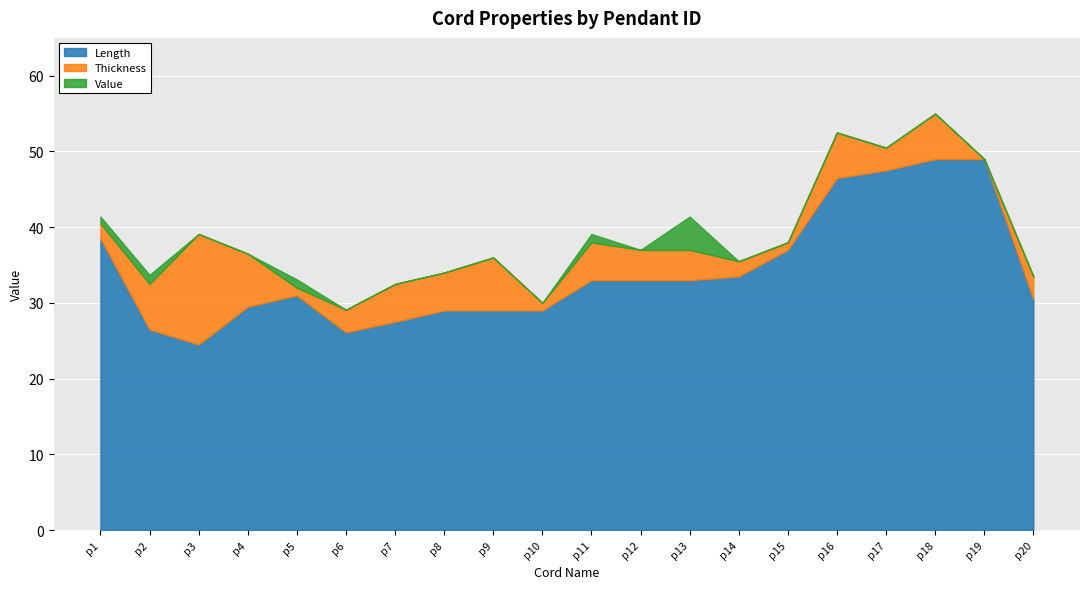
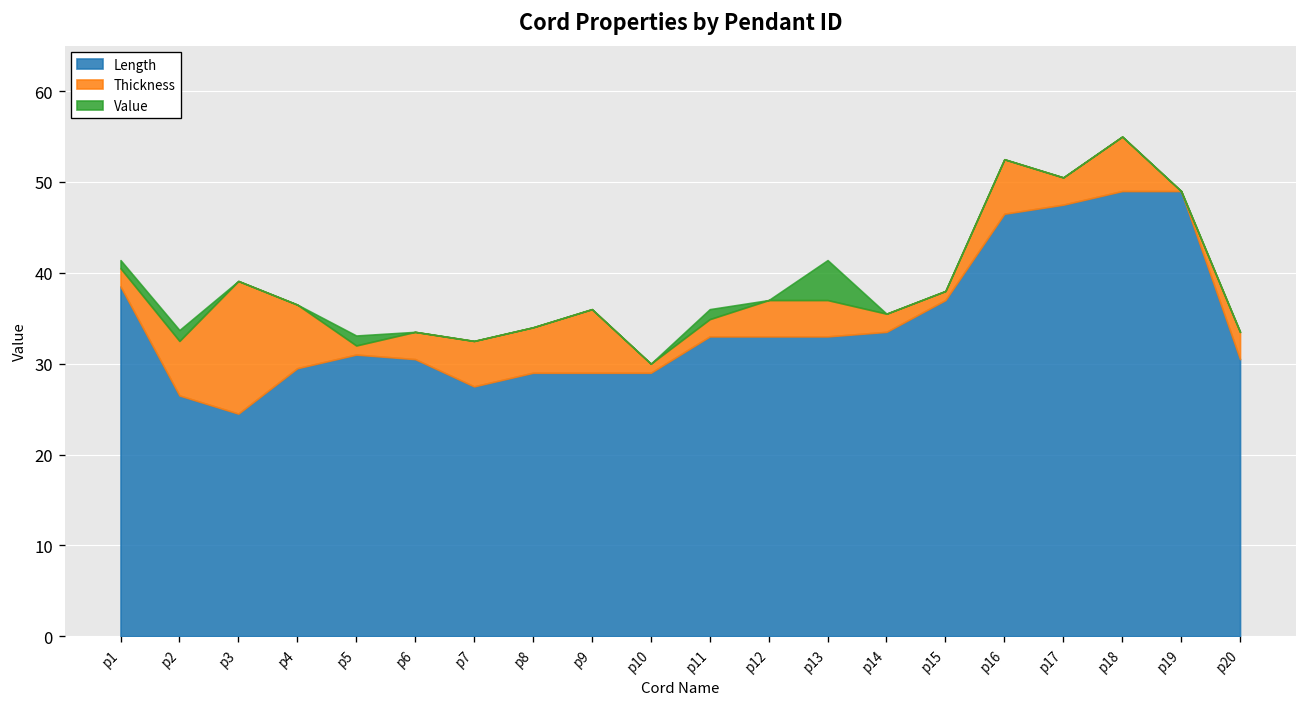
Length, p6: 26 -> 31
Thickness, p11: 5 -> 2
